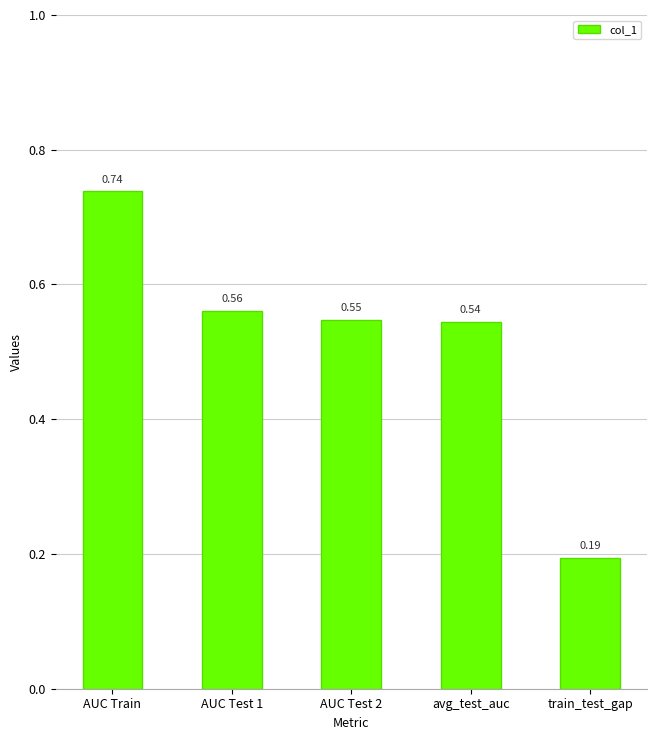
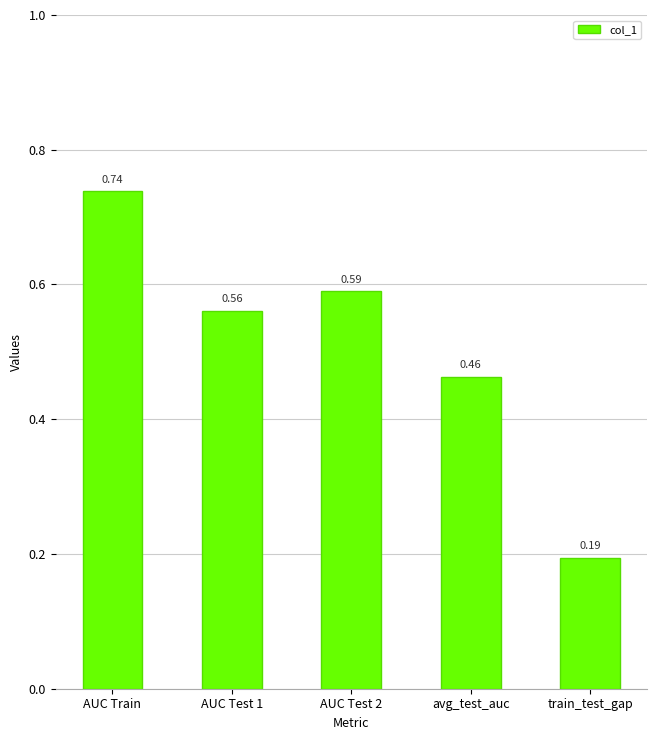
AUC Test 2: 0.55 -> 0.59
avg_test_auc: 0.54 -> 0.46
